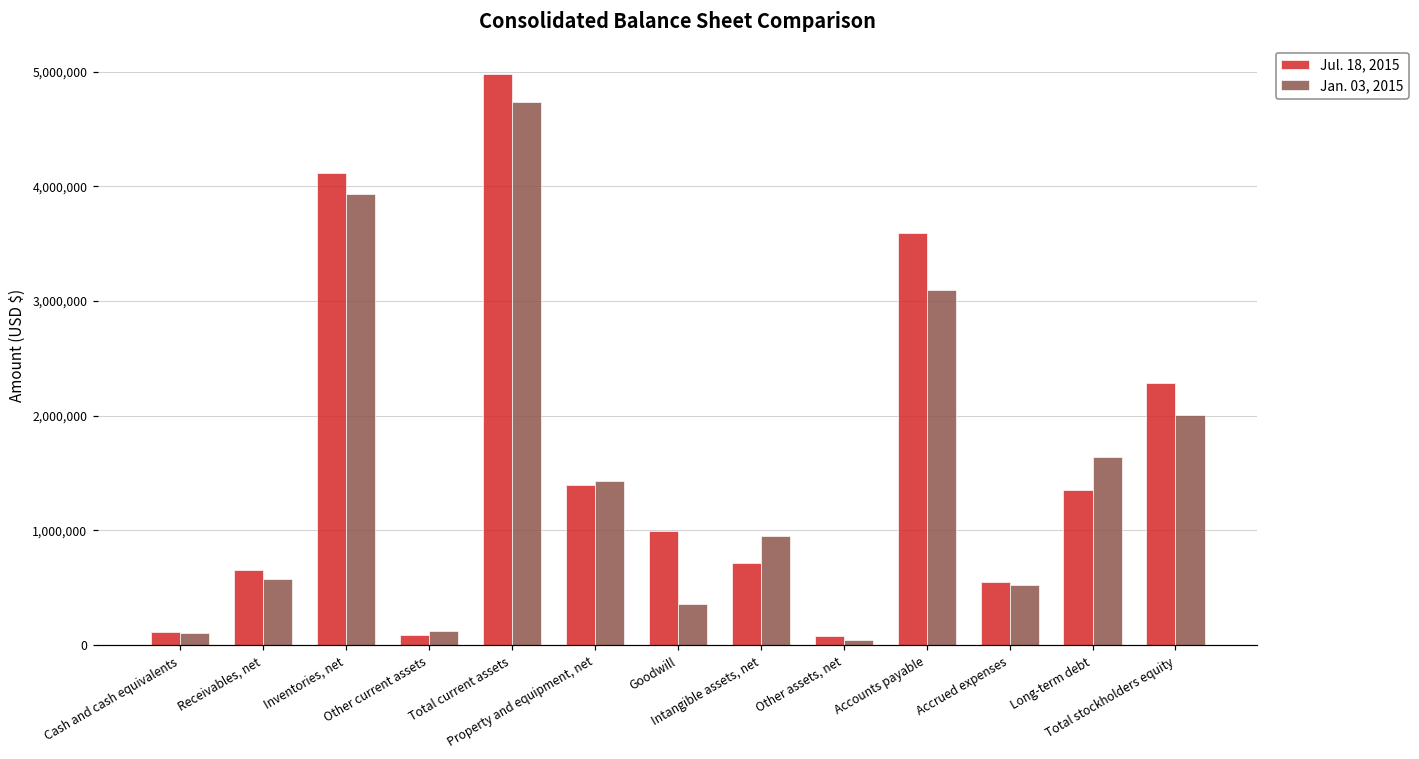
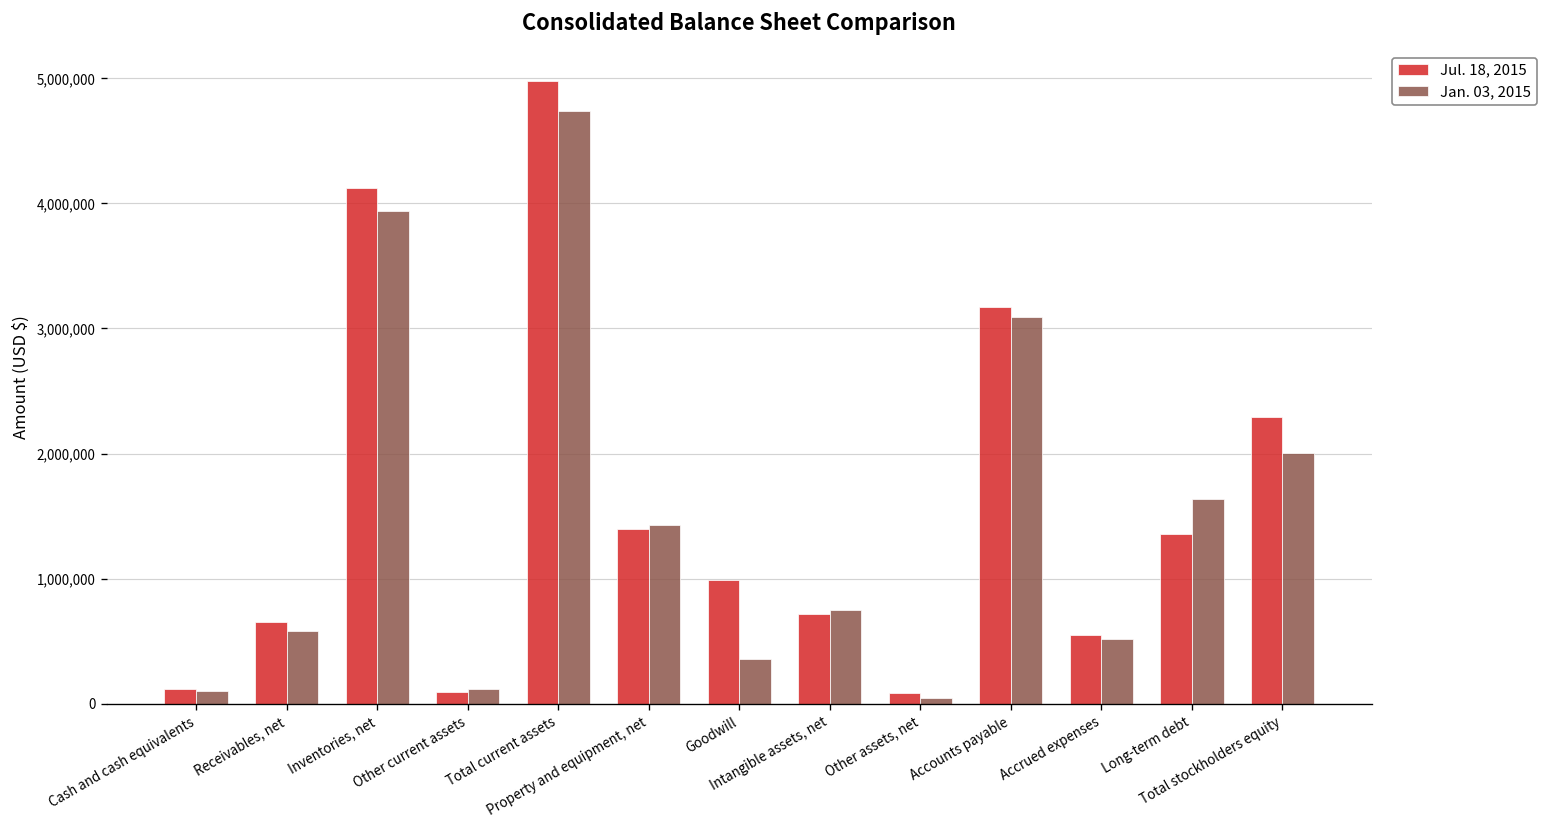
Jan. 03, 2015, Intangible assets, net: 950,000 -> 750,000
Jul. 18, 2015, Accounts payable: 3,600,000 -> 3,170,000
